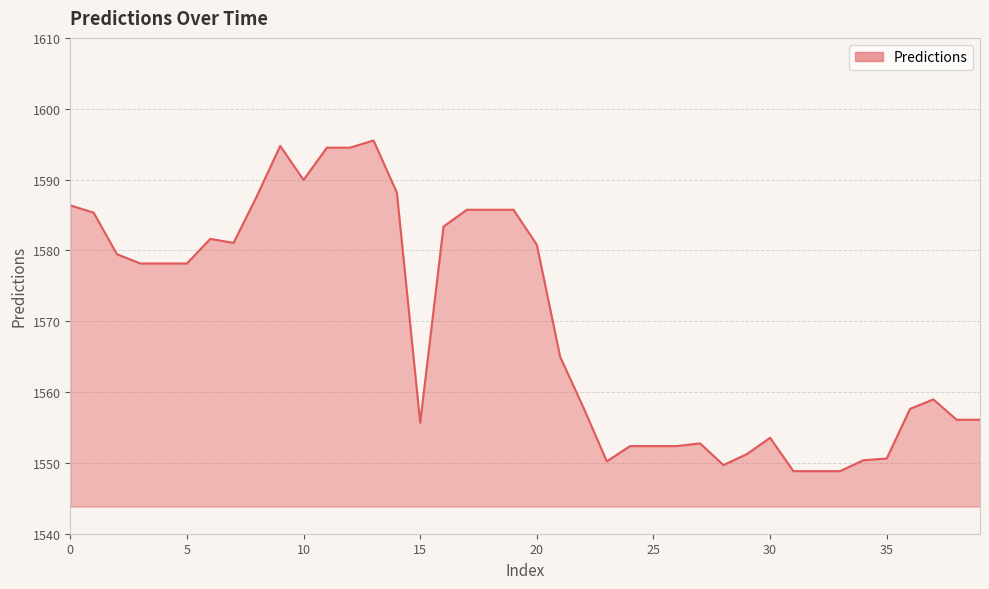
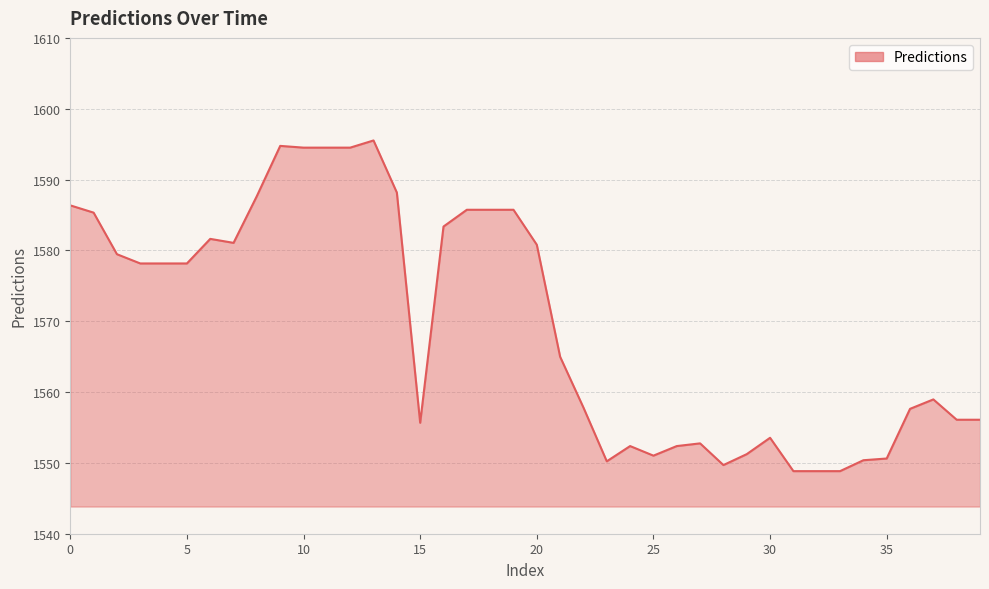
10: 1590 -> 1595
25: 1552 -> 1551
